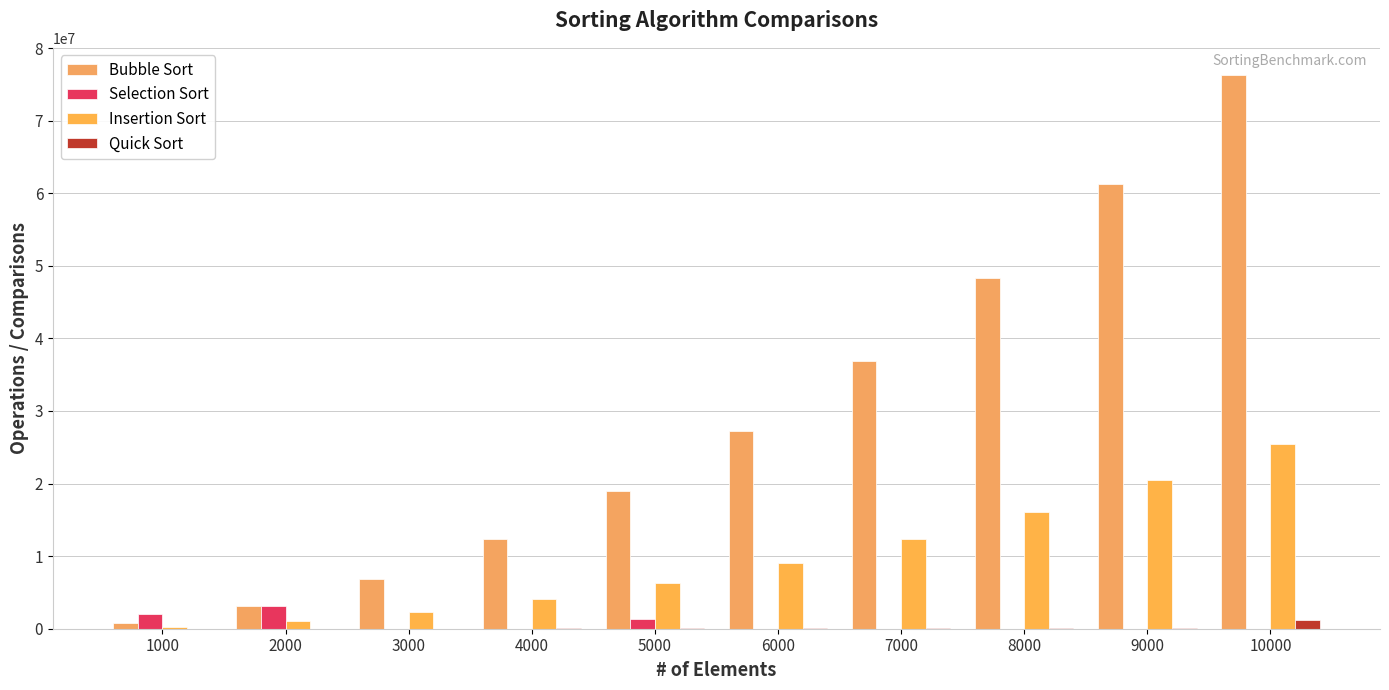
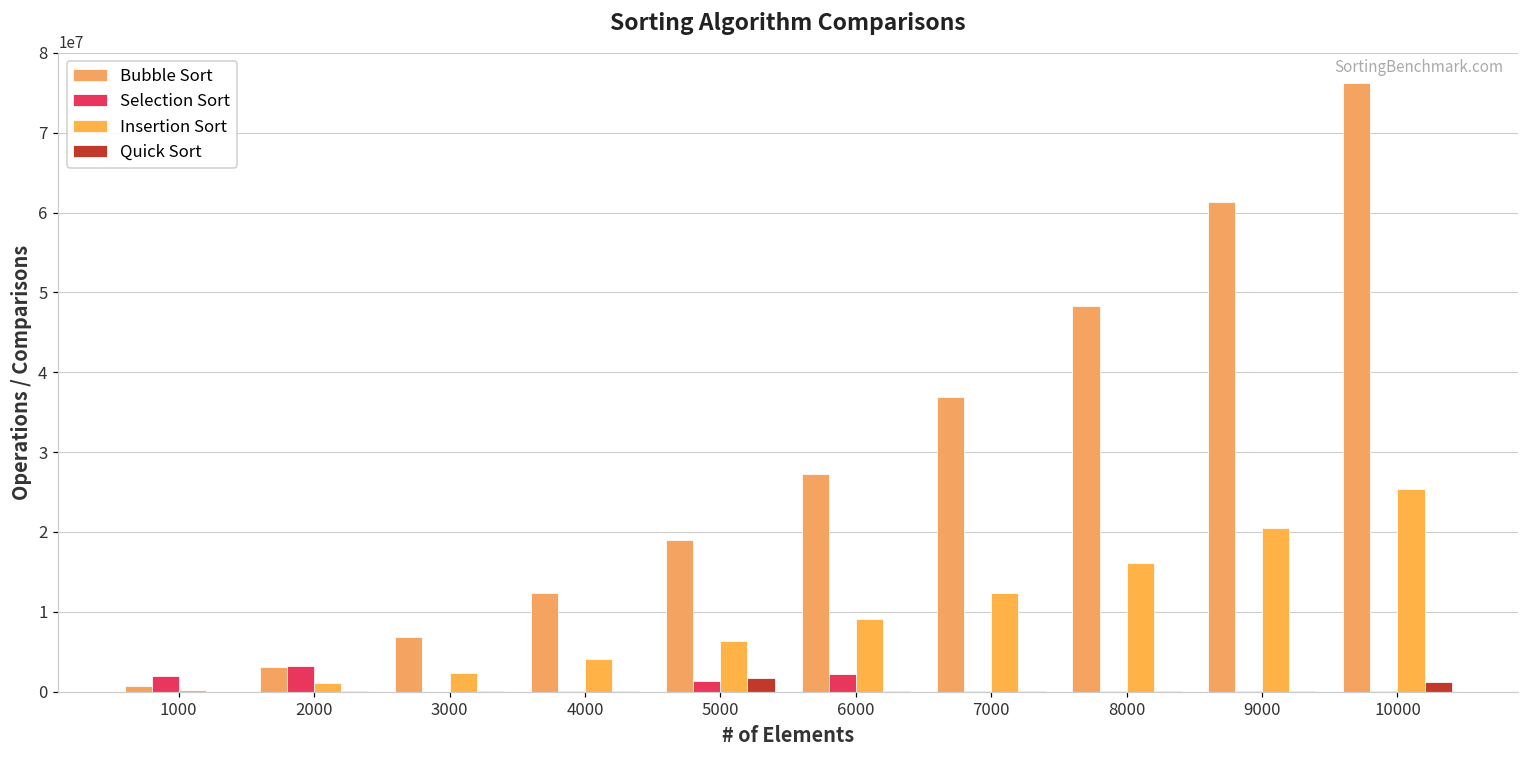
Quick Sort, 5000: 0 -> 2000000
Selection Sort, 6000: 0 -> 2000000
